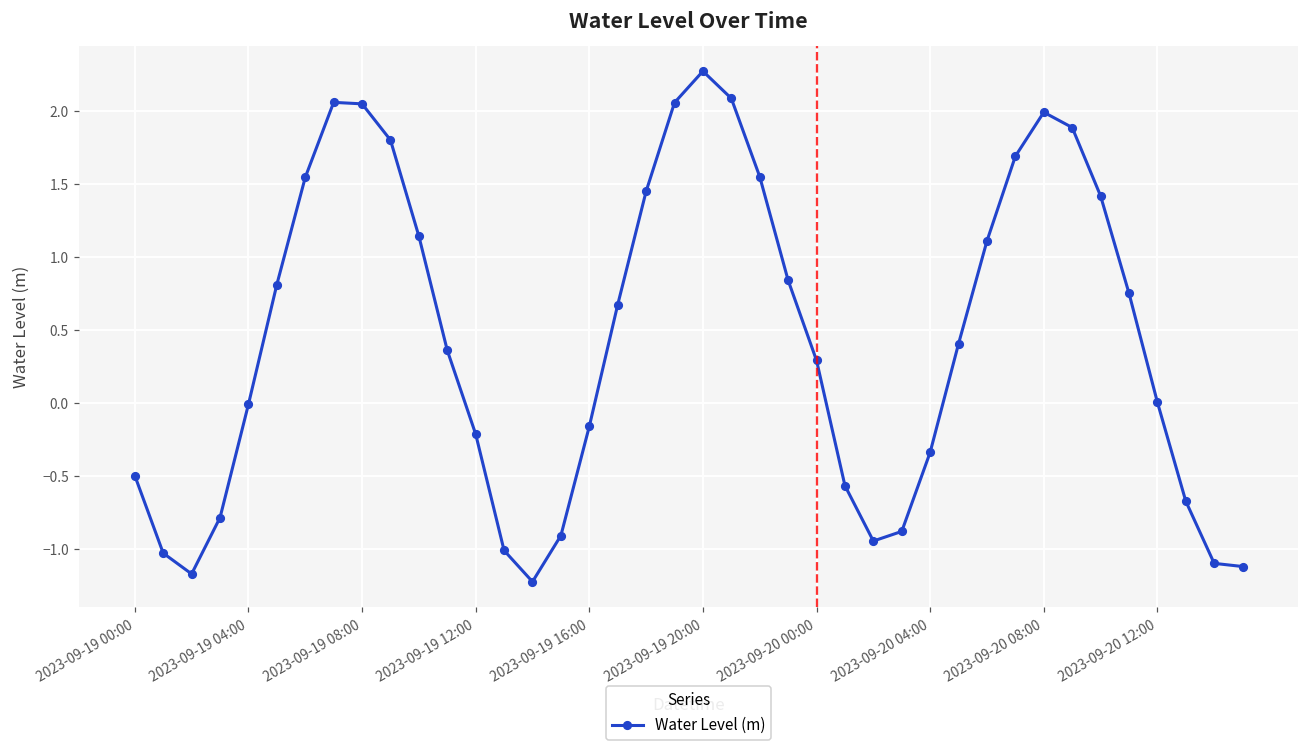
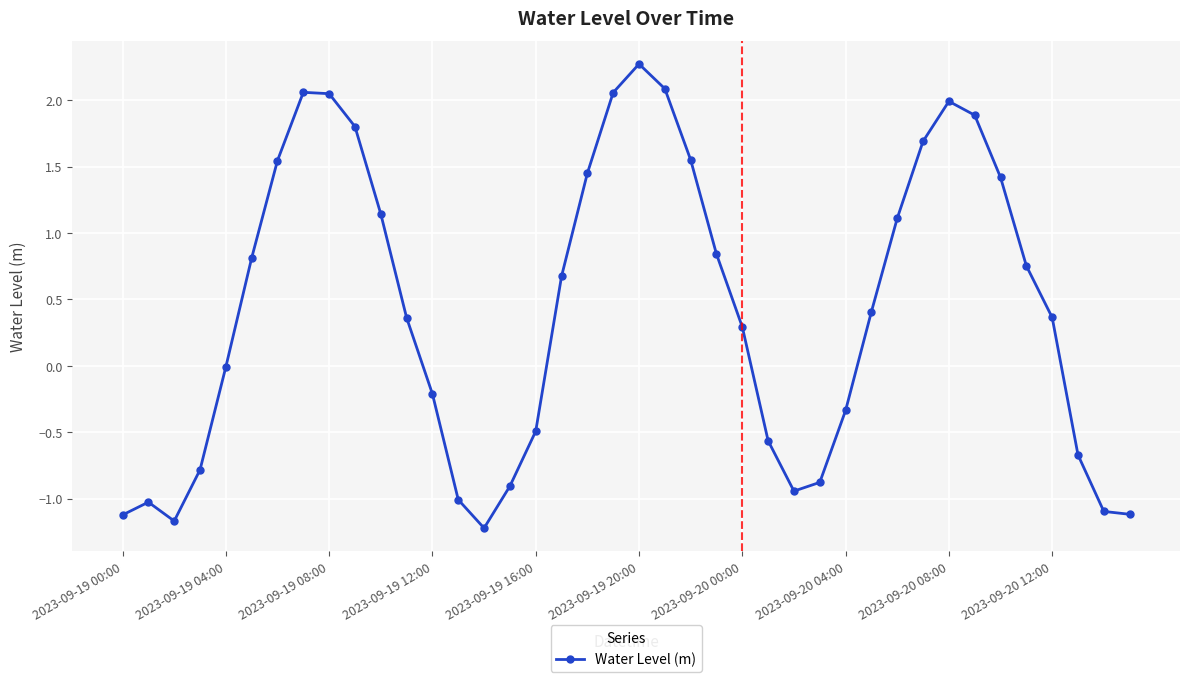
2023-09-19 00:00: -0.50 -> -1.12
2023-09-19 16:00: -0.16 -> -0.49
2023-09-20 12:00: 0.01 -> 0.36
